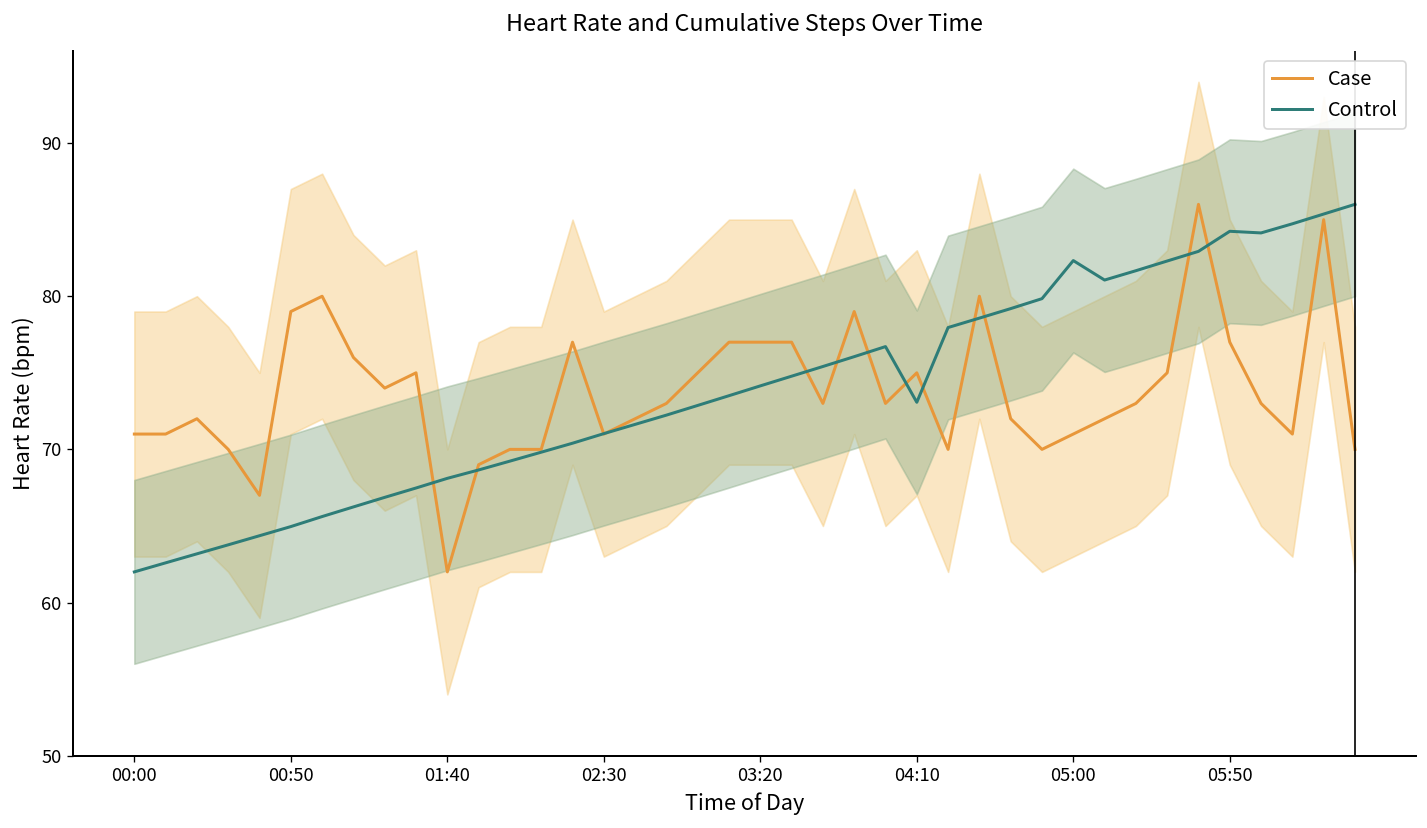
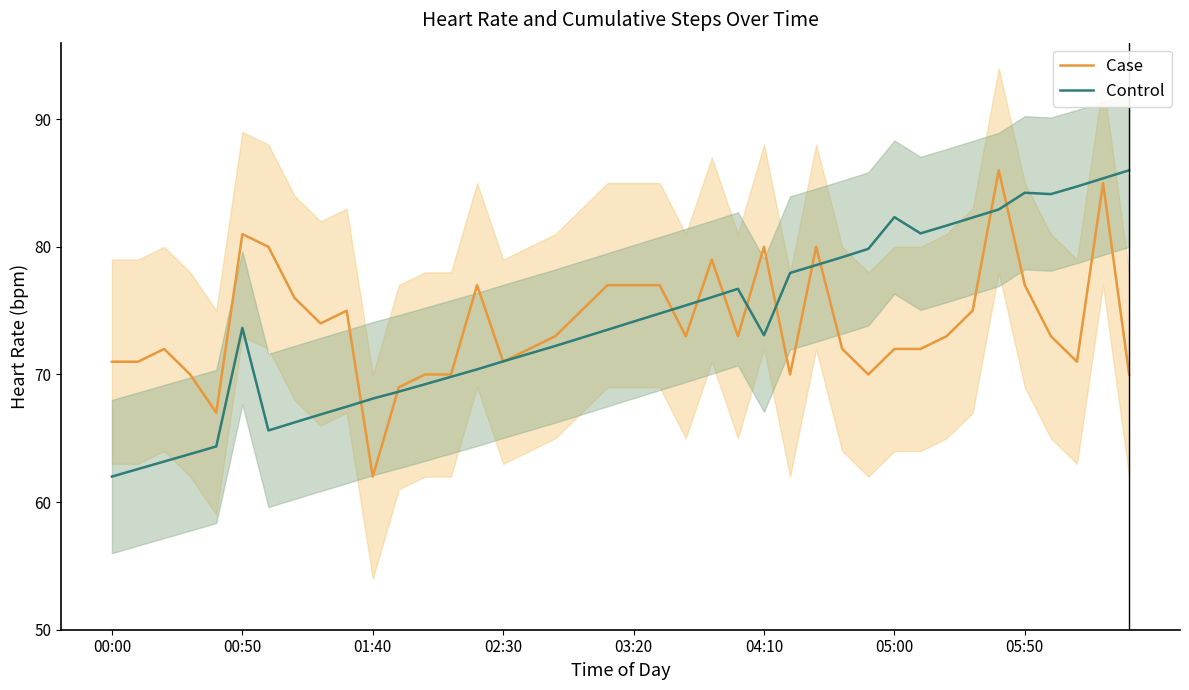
Case, 00:50: 79 -> 81
Control, 00:50: 65.0 -> 73.6
Case, 04:10: 75 -> 80
Case, 05:00: 71 -> 72
